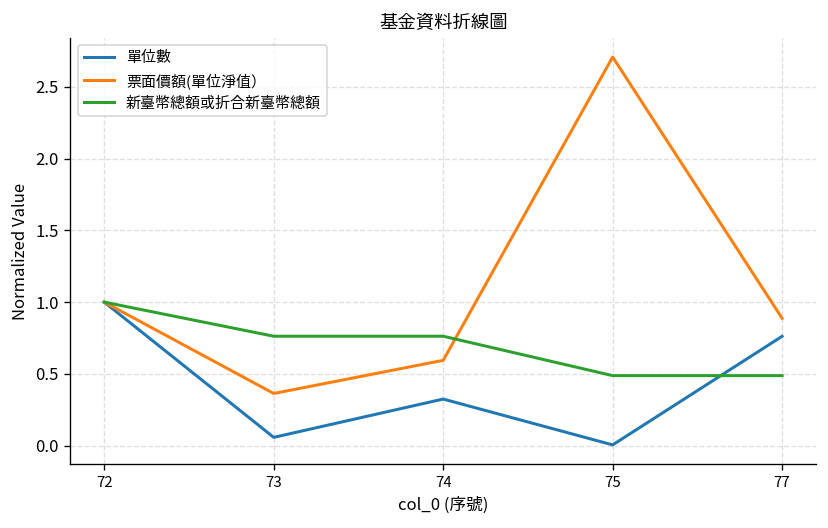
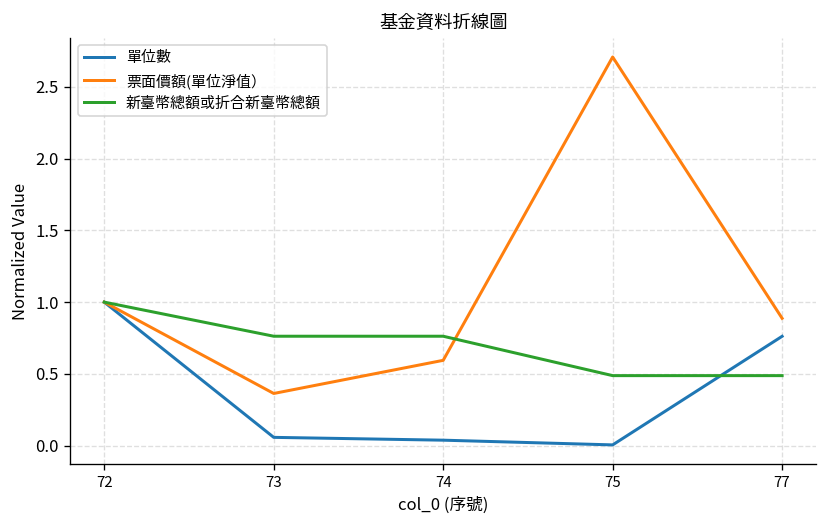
單位數, 74: 0.32 -> 0.04
